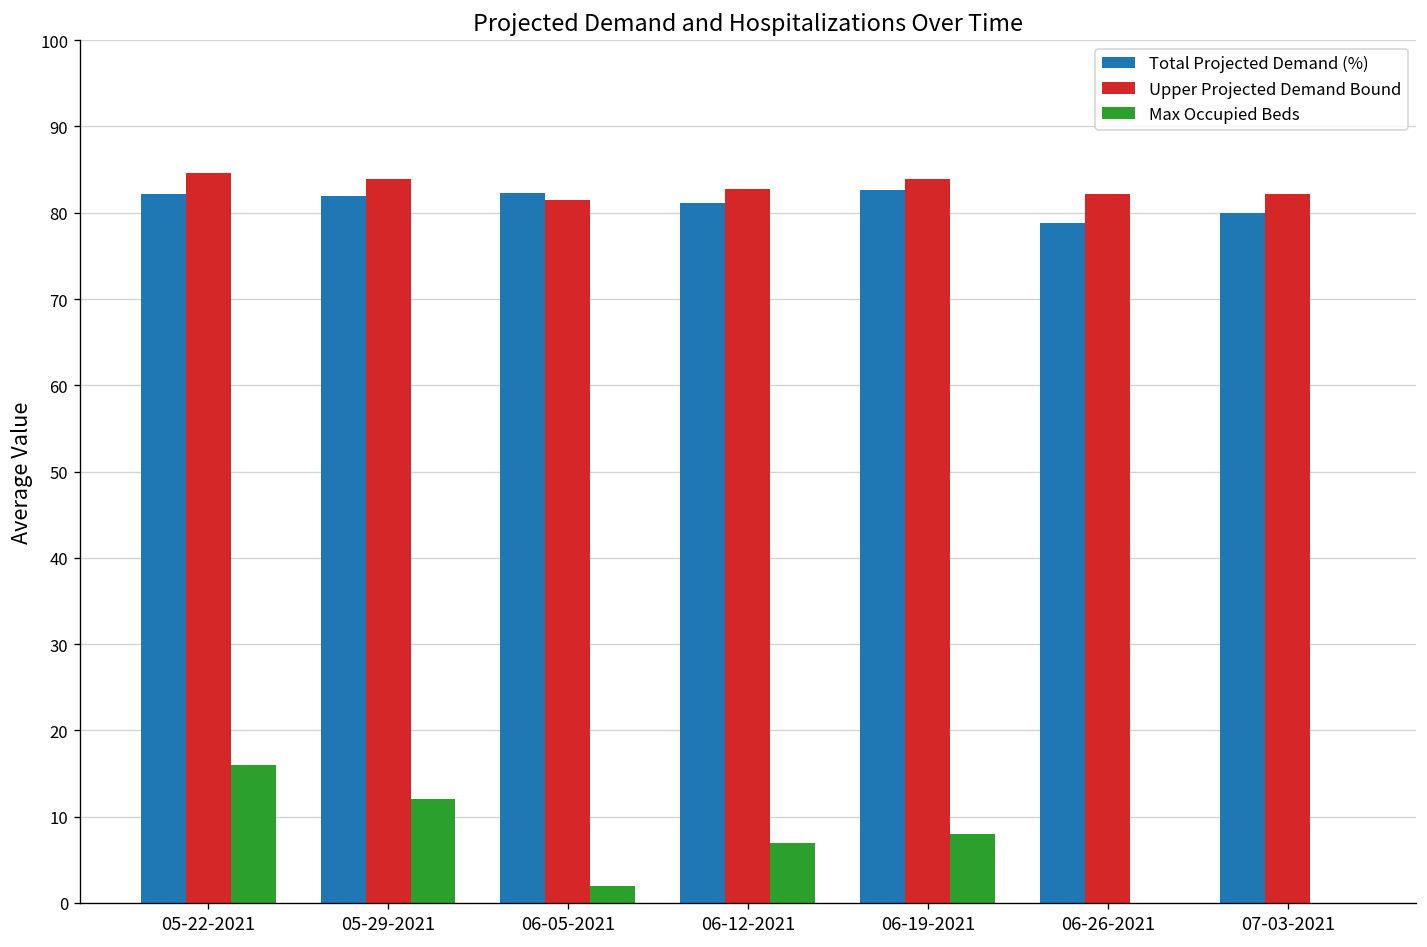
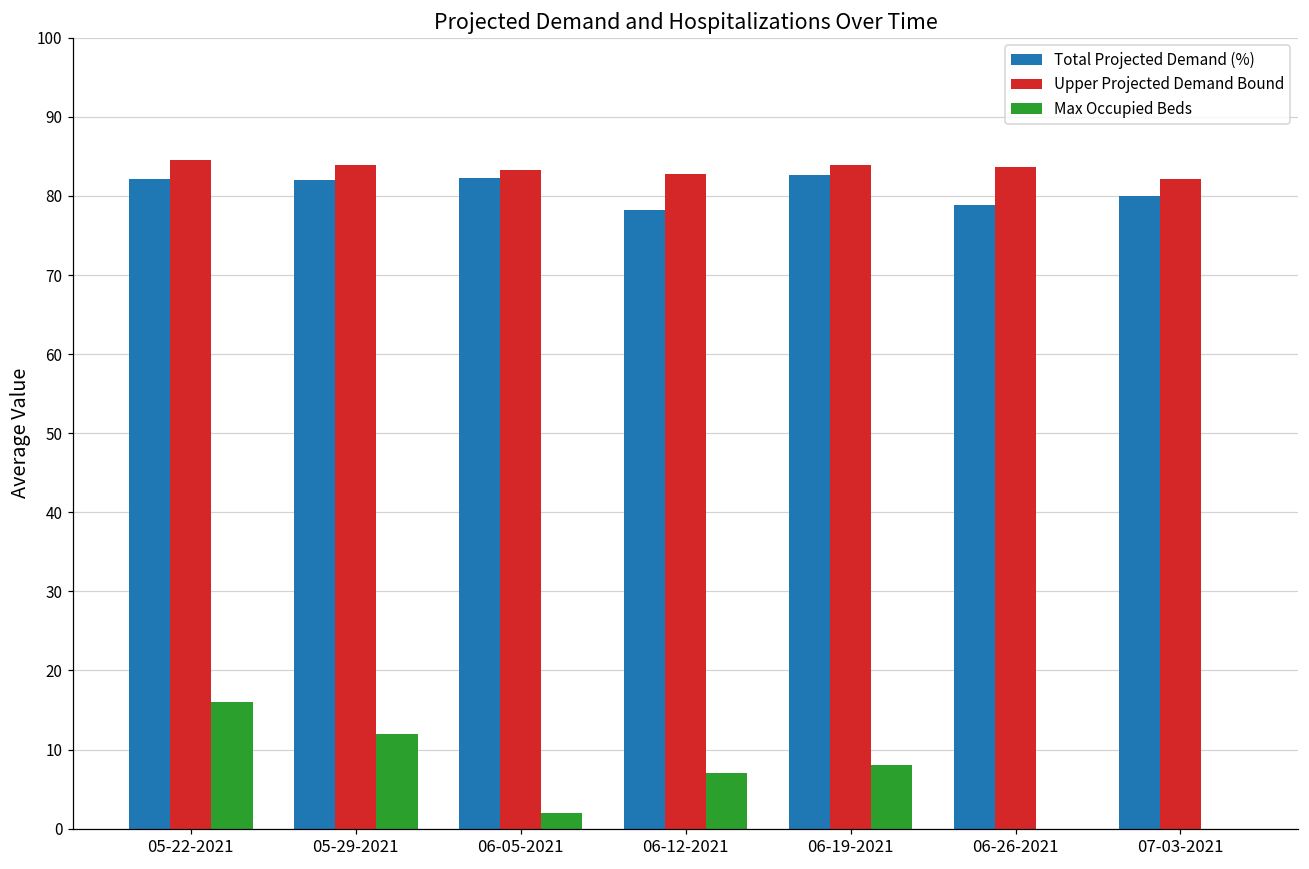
Upper Projected Demand Bound, 06-05-2021: 81 -> 83
Total Projected Demand (%), 06-12-2021: 81 -> 78
Upper Projected Demand Bound, 06-26-2021: 82 -> 84
